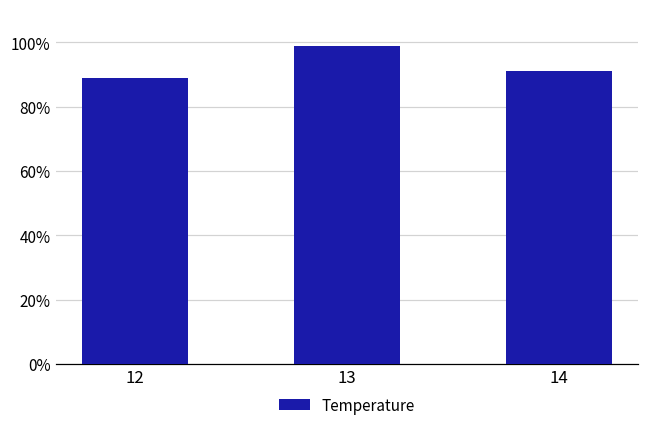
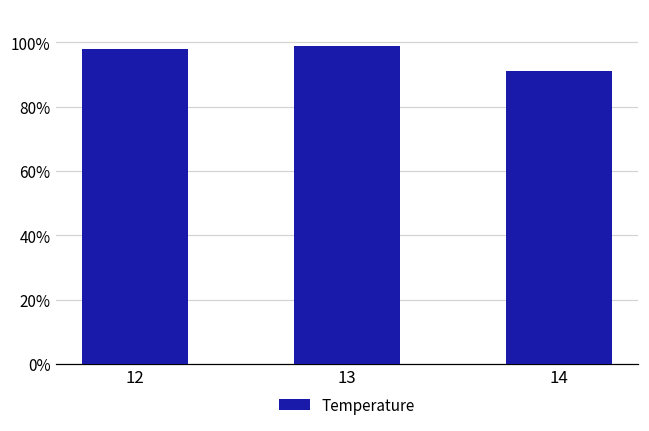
12: 89% -> 98%
